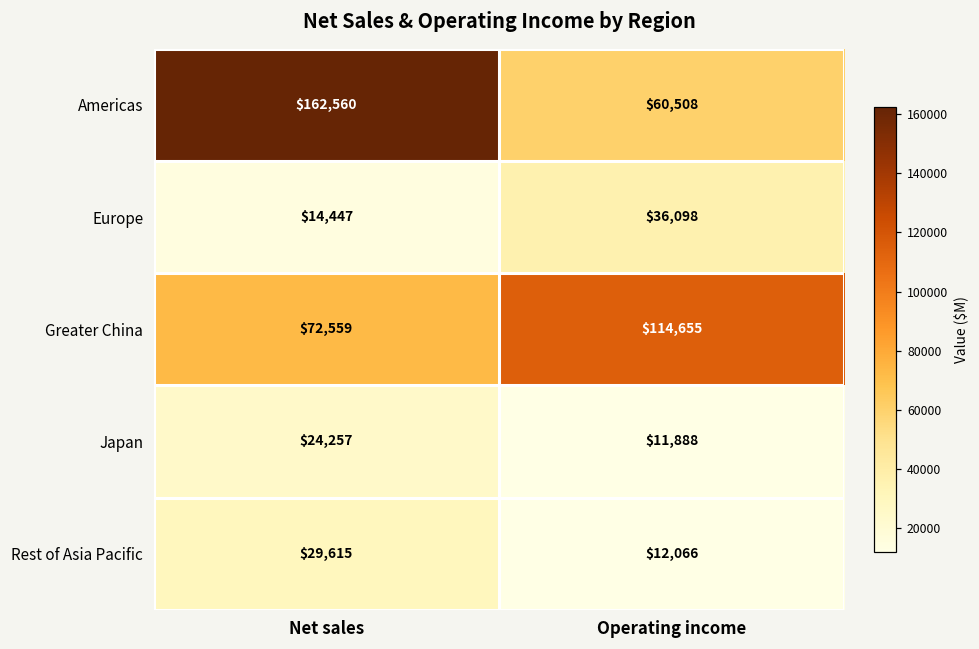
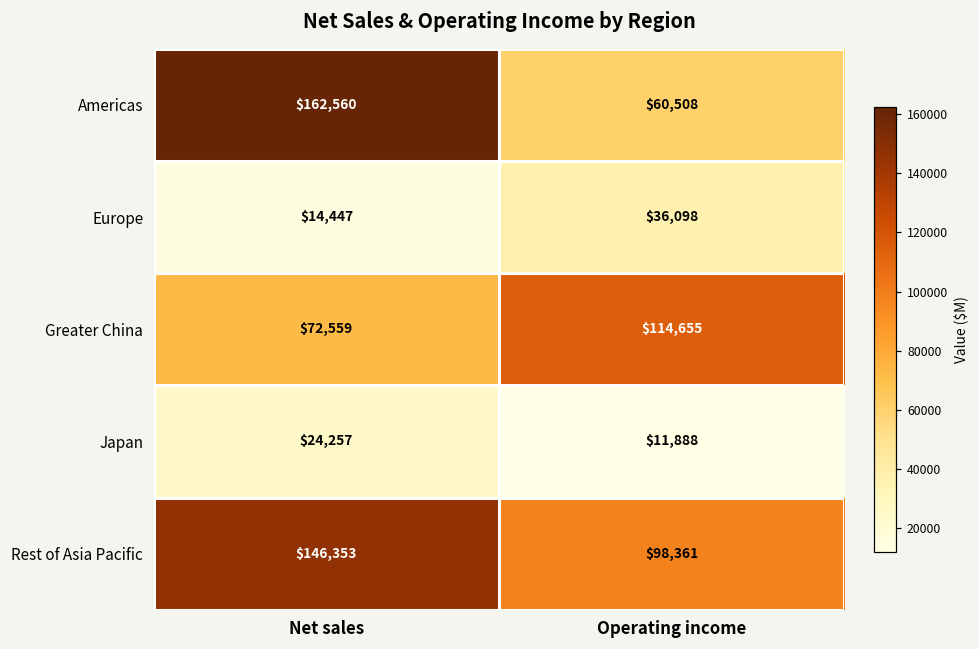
Rest of Asia Pacific, Net sales: $29,615 -> $146,353
Rest of Asia Pacific, Operating income: $12,066 -> $98,361
